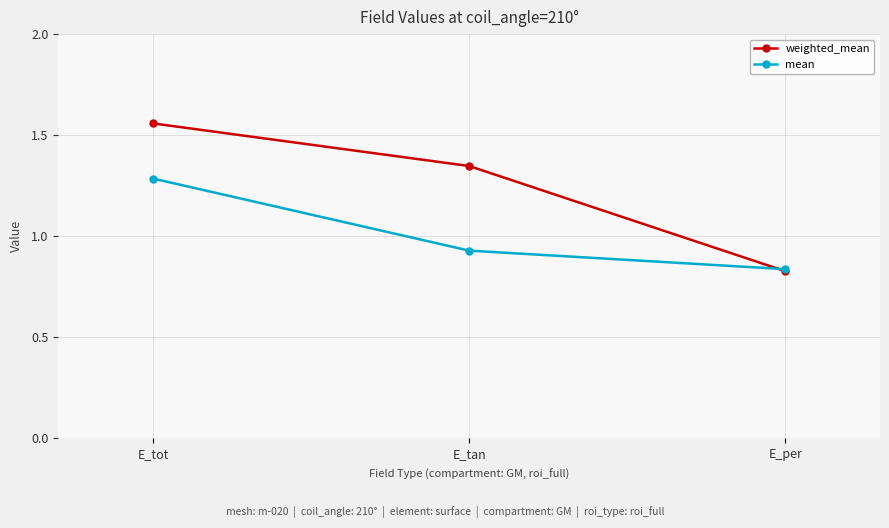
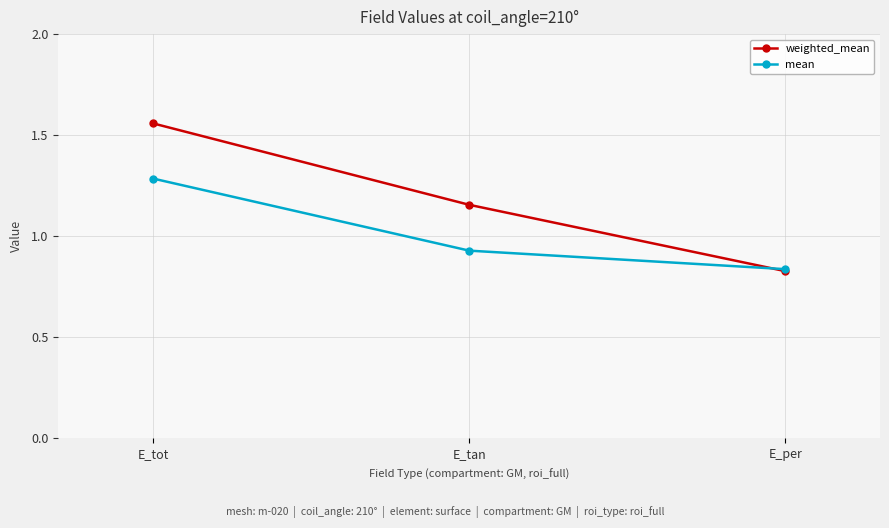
weighted_mean, E_tan: 1.35 -> 1.15
